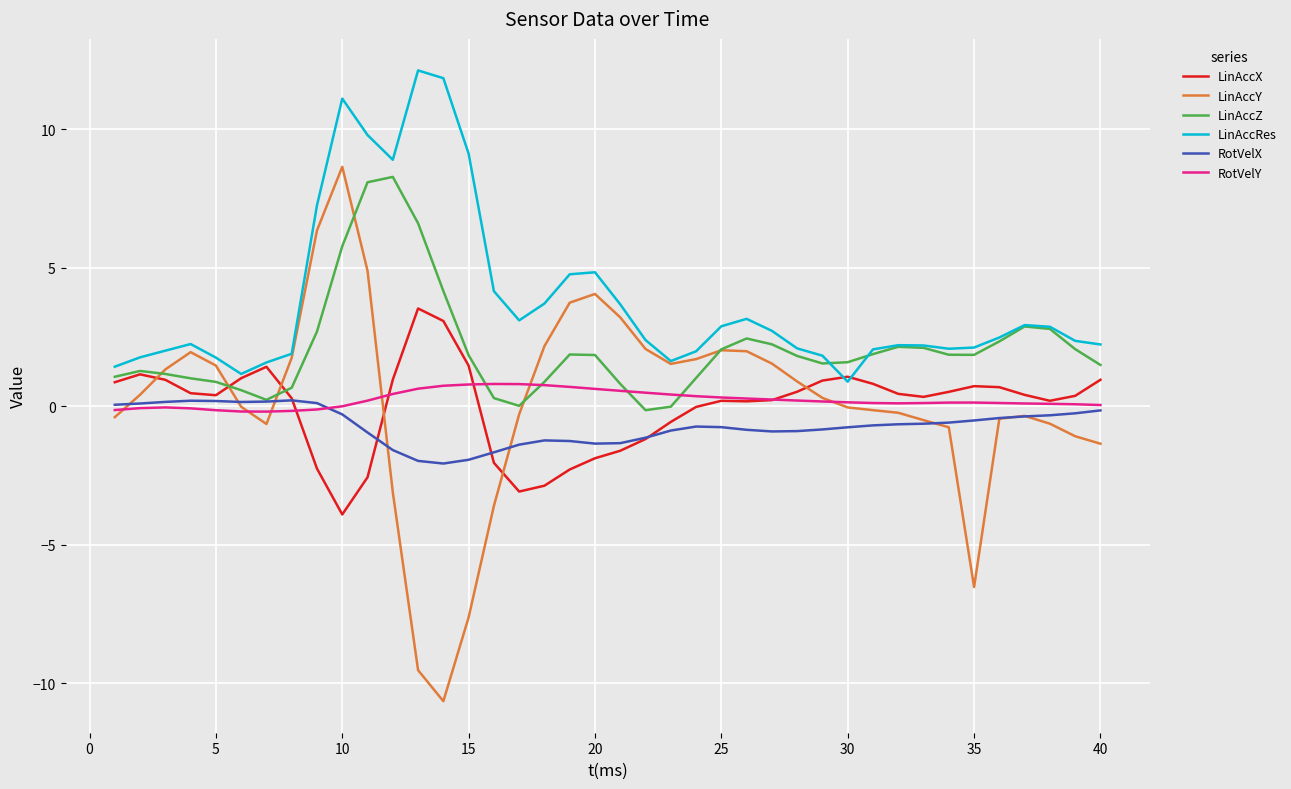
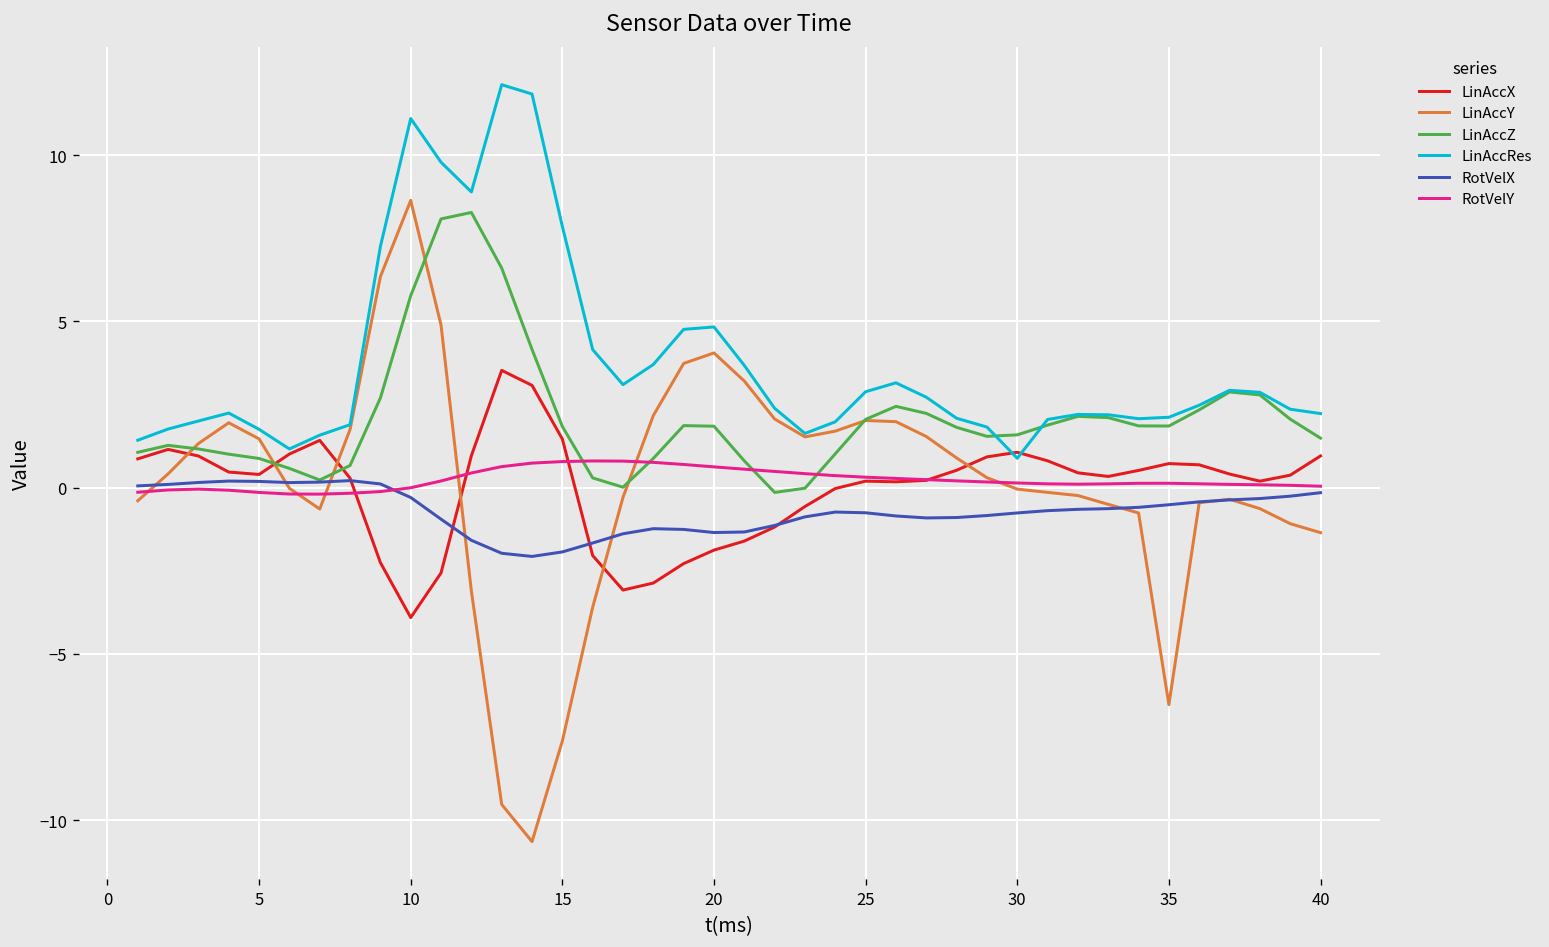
LinAccRes, 15: 9.1 -> 7.9
